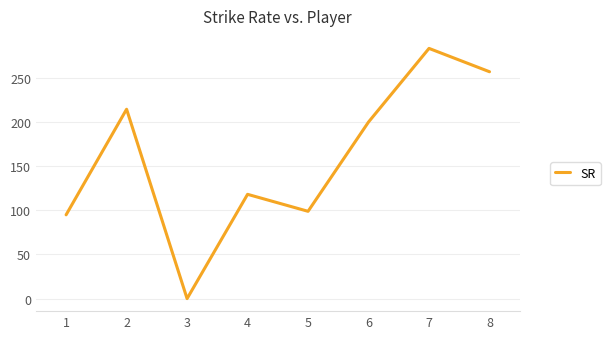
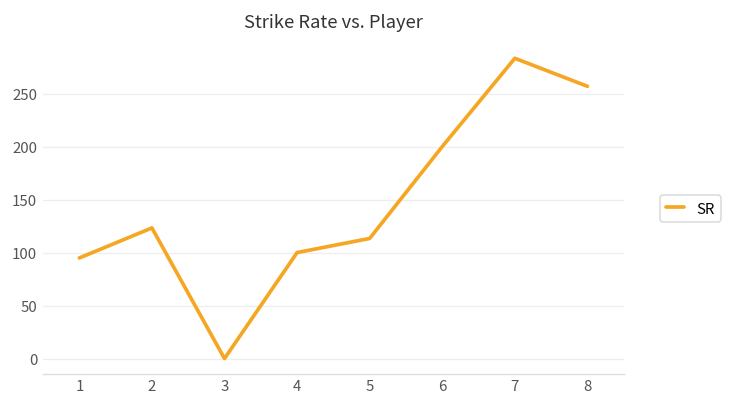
2: 210 -> 120
4: 120 -> 100
5: 100 -> 110
